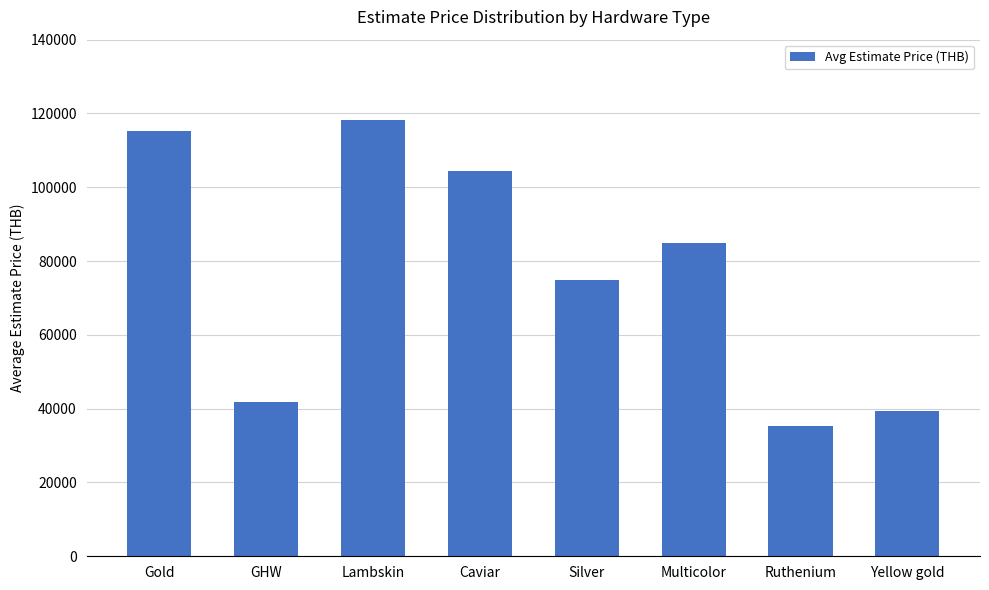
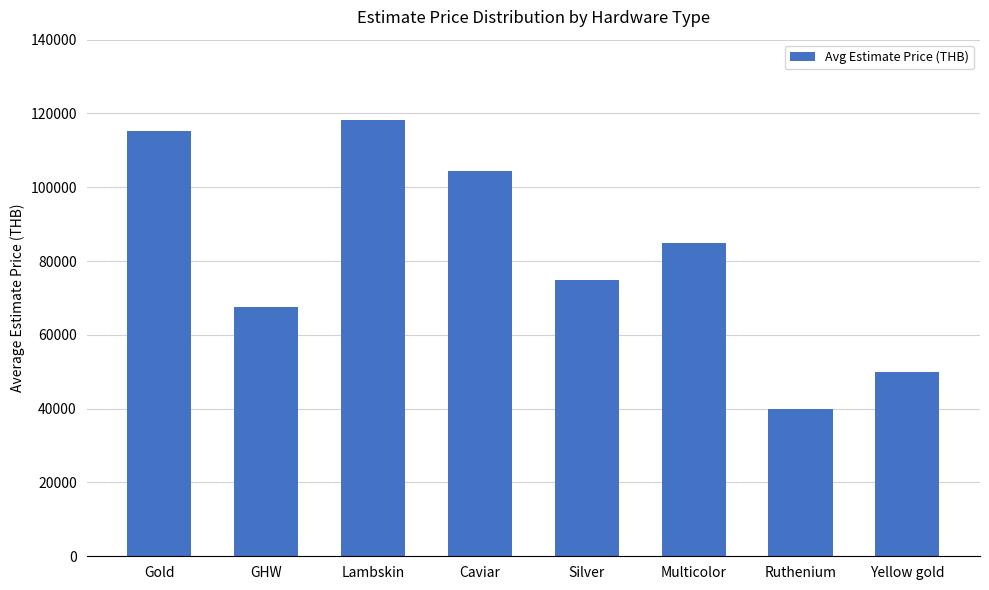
GHW: 42000 -> 68000
Ruthenium: 35000 -> 40000
Yellow gold: 39000 -> 50000
